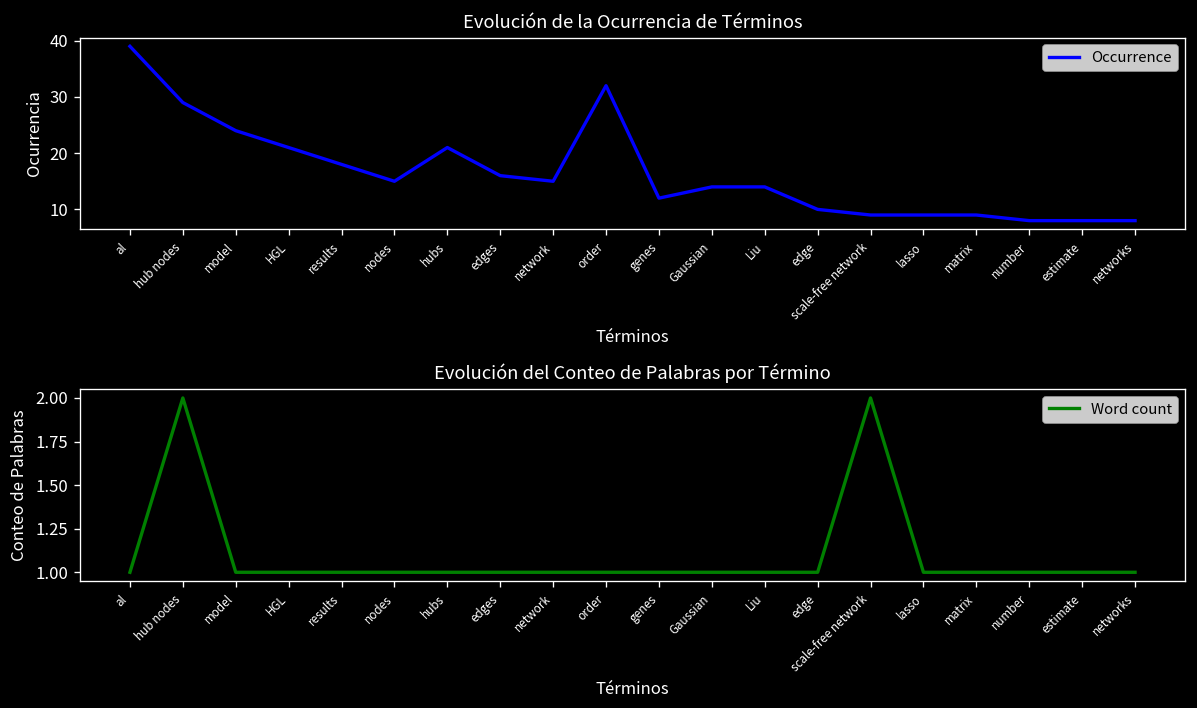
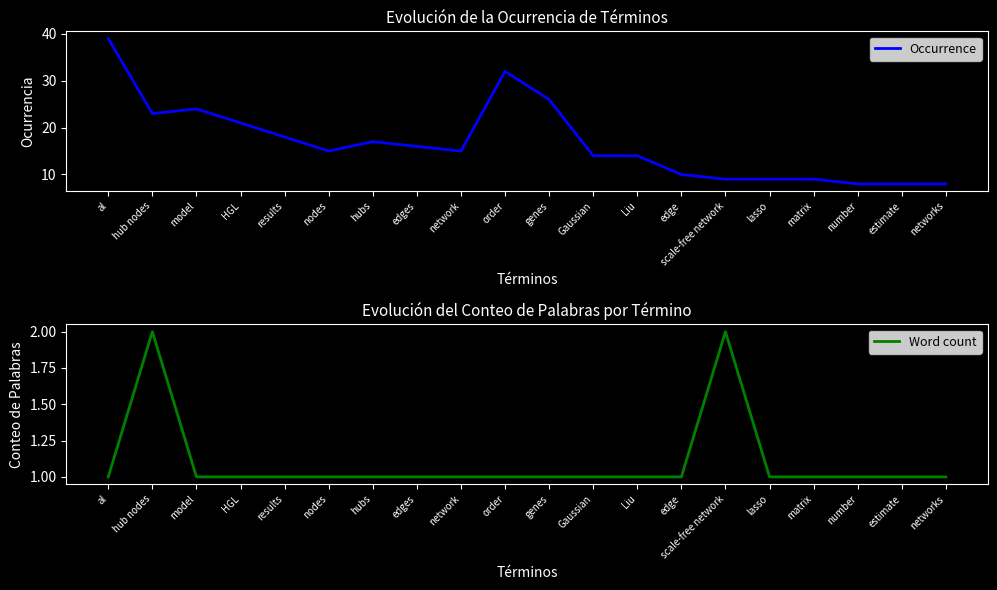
Evolución de la Ocurrencia de Términos, hub nodes: 29 -> 23
Evolución de la Ocurrencia de Términos, hubs: 21 -> 17
Evolución de la Ocurrencia de Términos, genes: 12 -> 26
